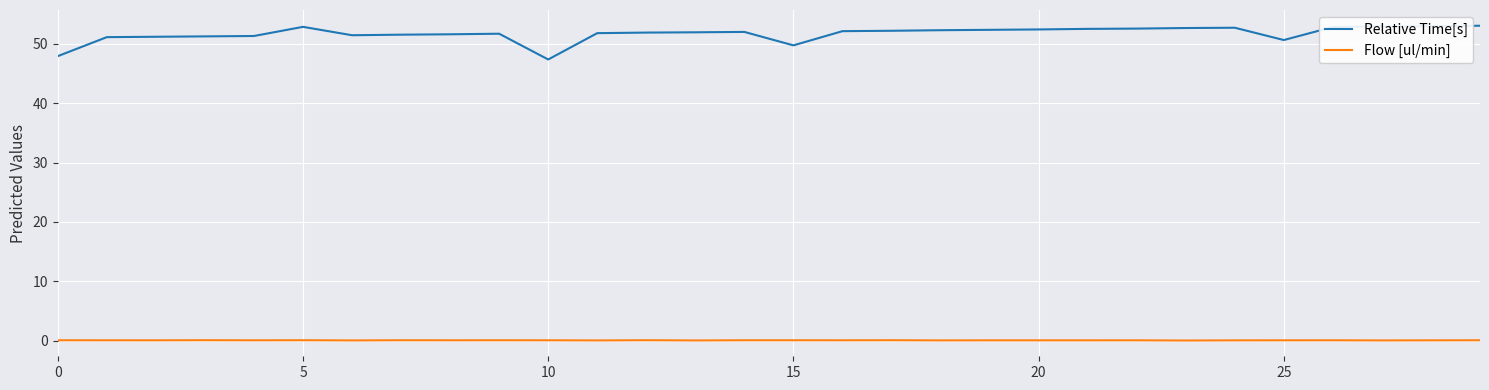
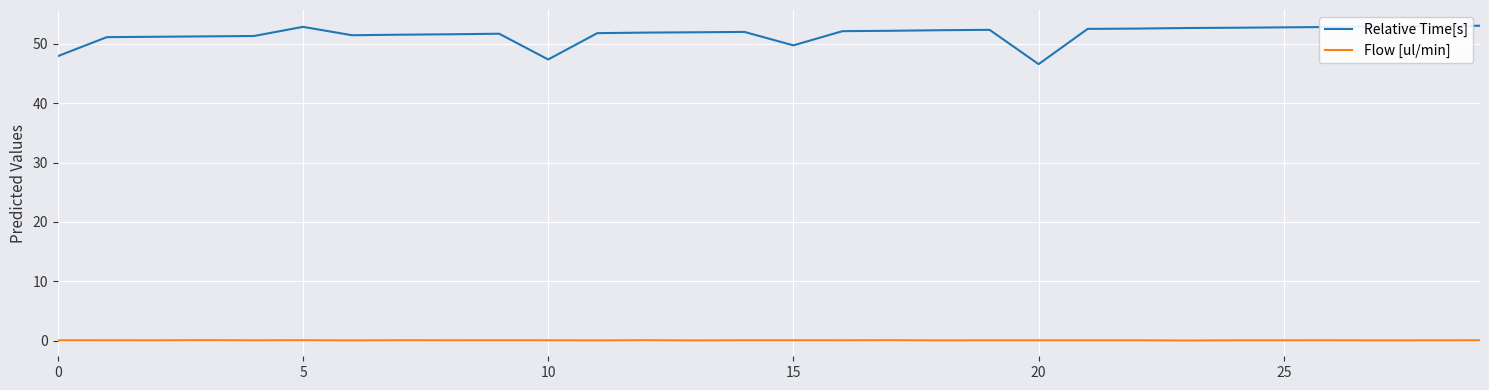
Relative Time[s], 20: 52 -> 47
Relative Time[s], 25: 51 -> 53
